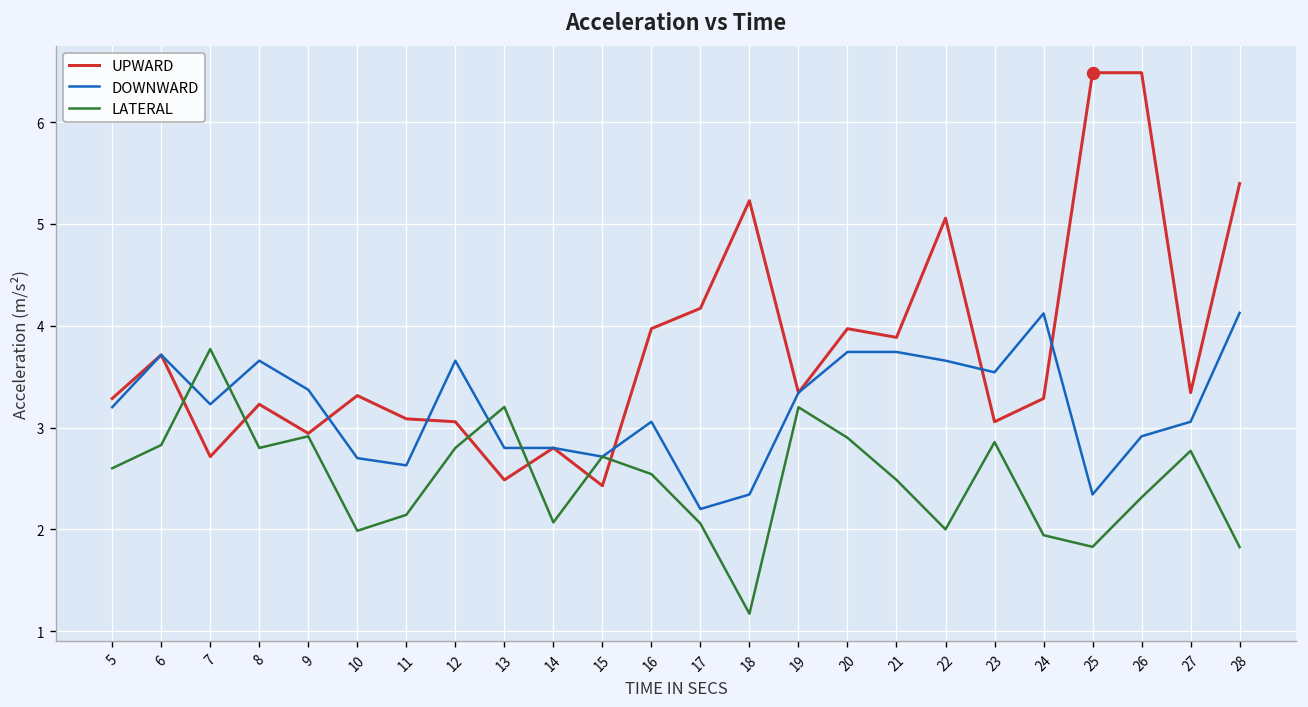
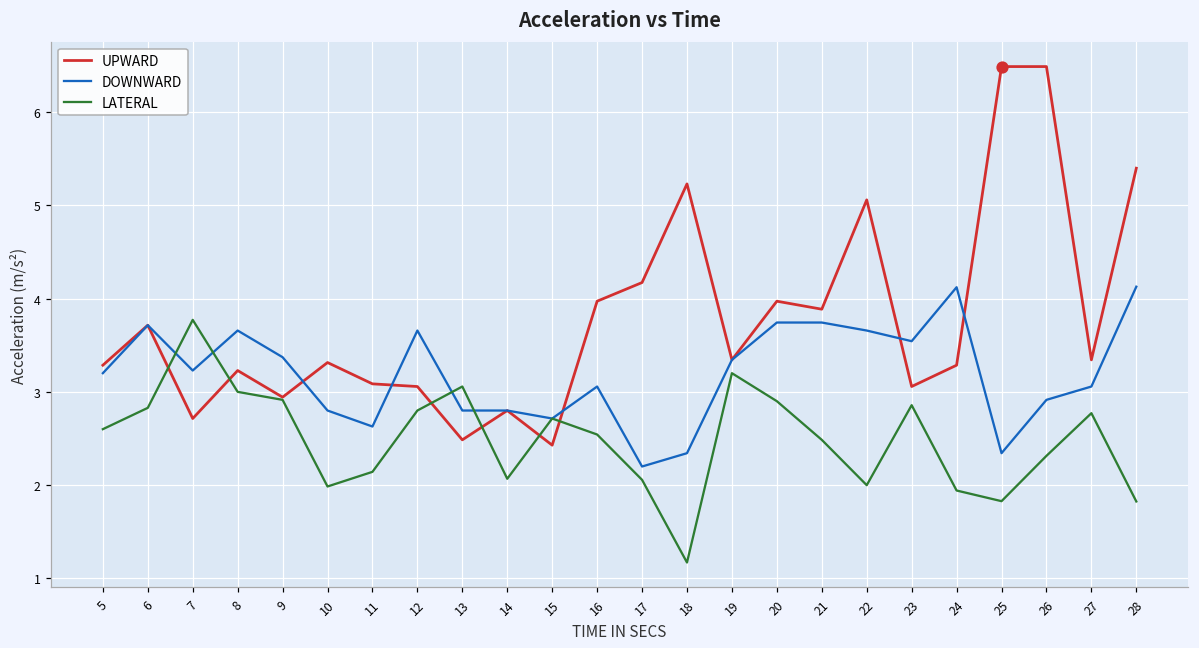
LATERAL, 8: 2.8 -> 3.0
DOWNWARD, 10: 2.7 -> 2.8
LATERAL, 13: 3.2 -> 3.1
